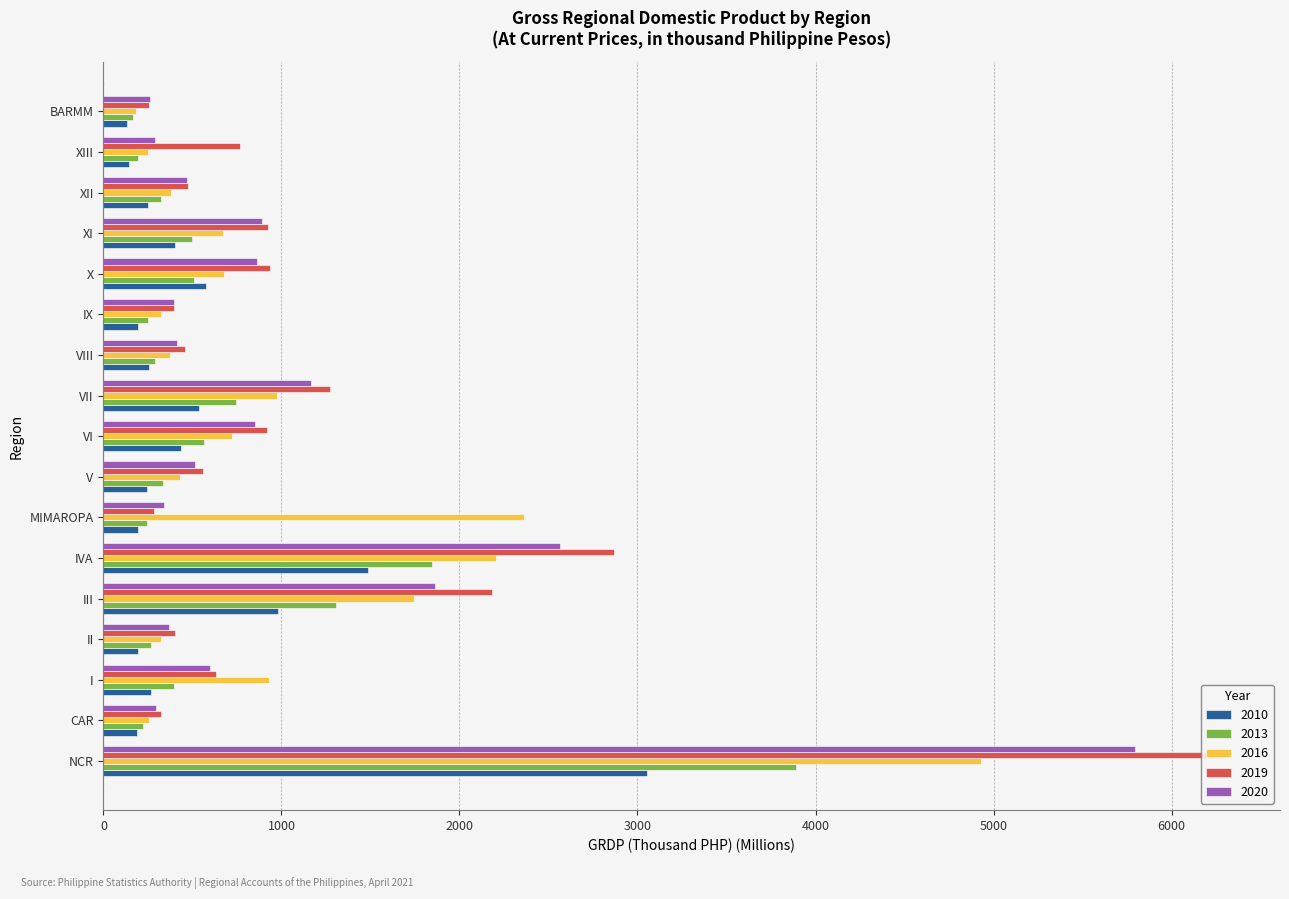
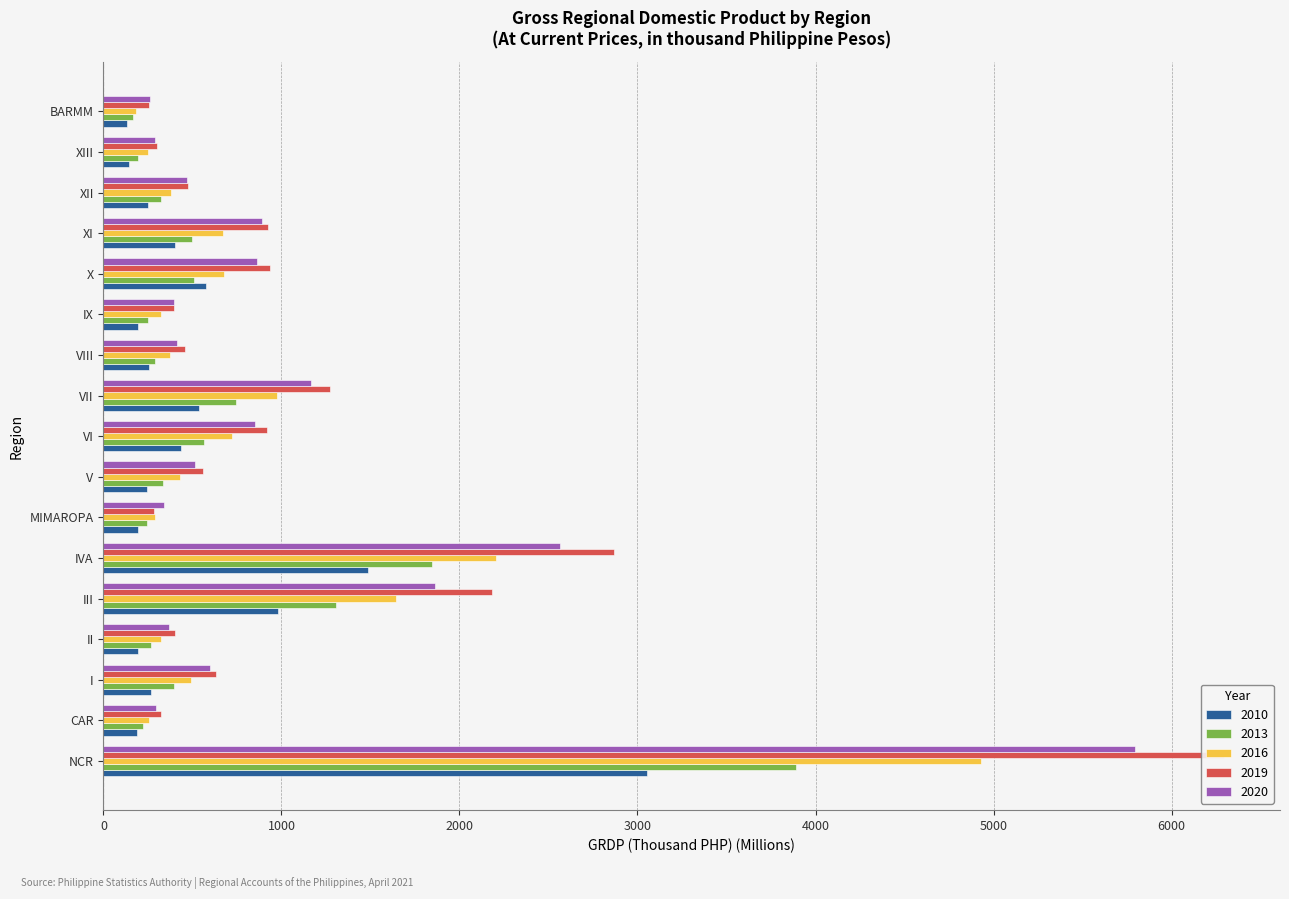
2019, XIII: 770 -> 300
2016, MIMAROPA: 2360 -> 290
2016, III: 1740 -> 1640
2016, I: 930 -> 490
